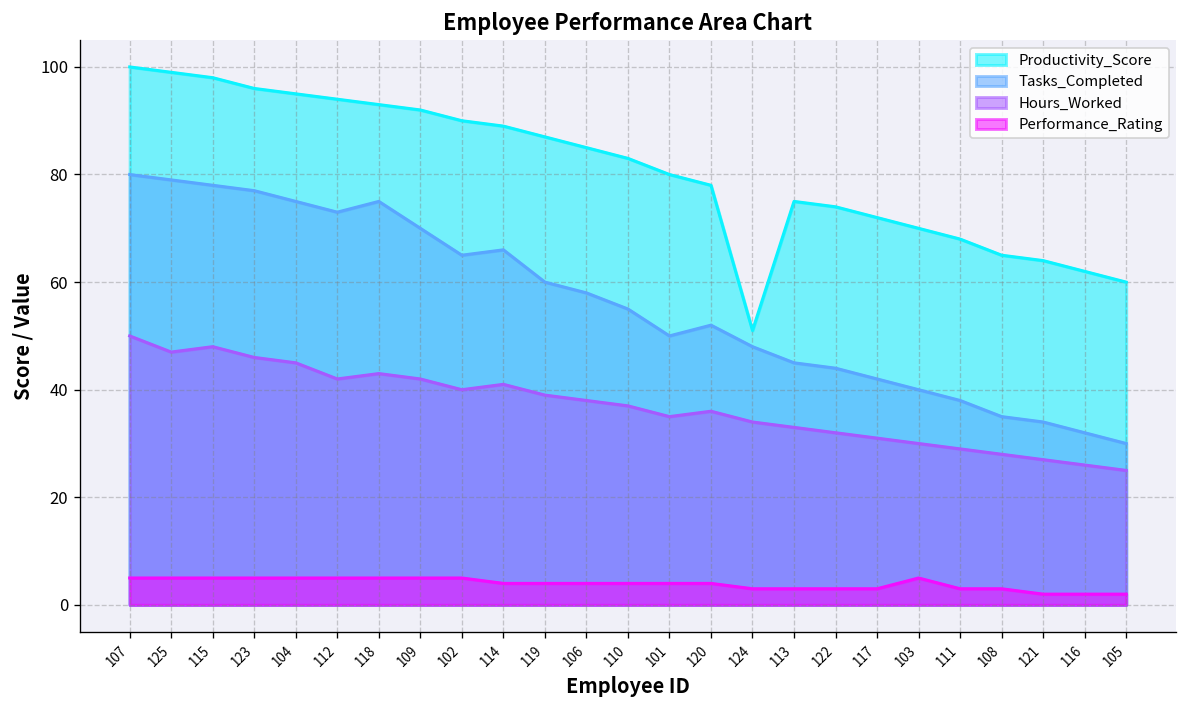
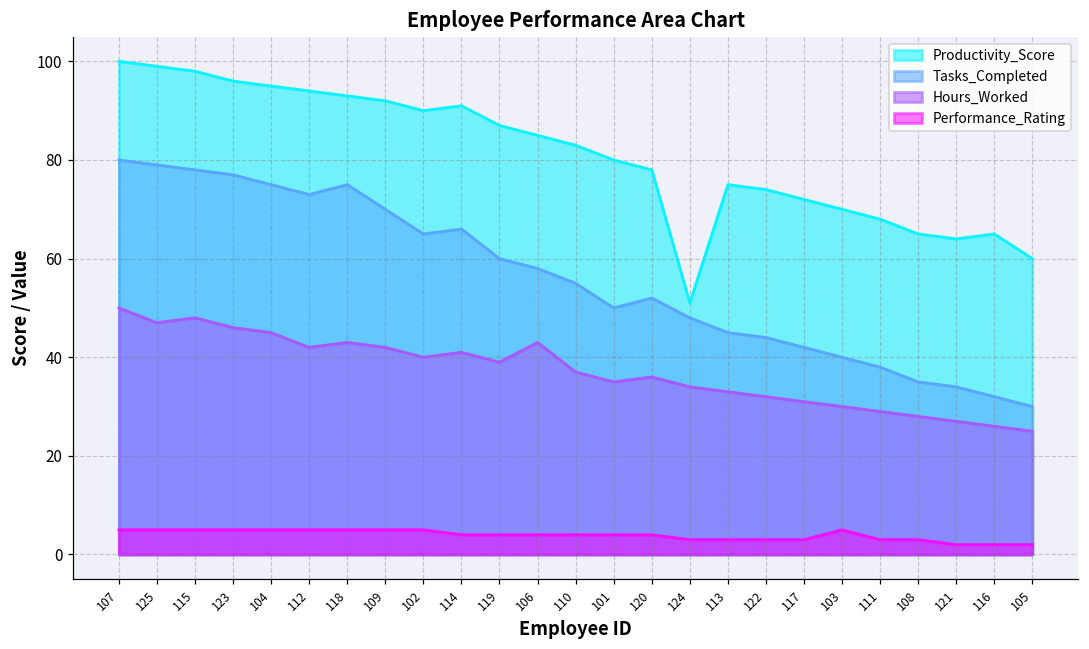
Productivity_Score, 114: 89 -> 91
Hours_Worked, 106: 38 -> 43
Productivity_Score, 116: 62 -> 65
